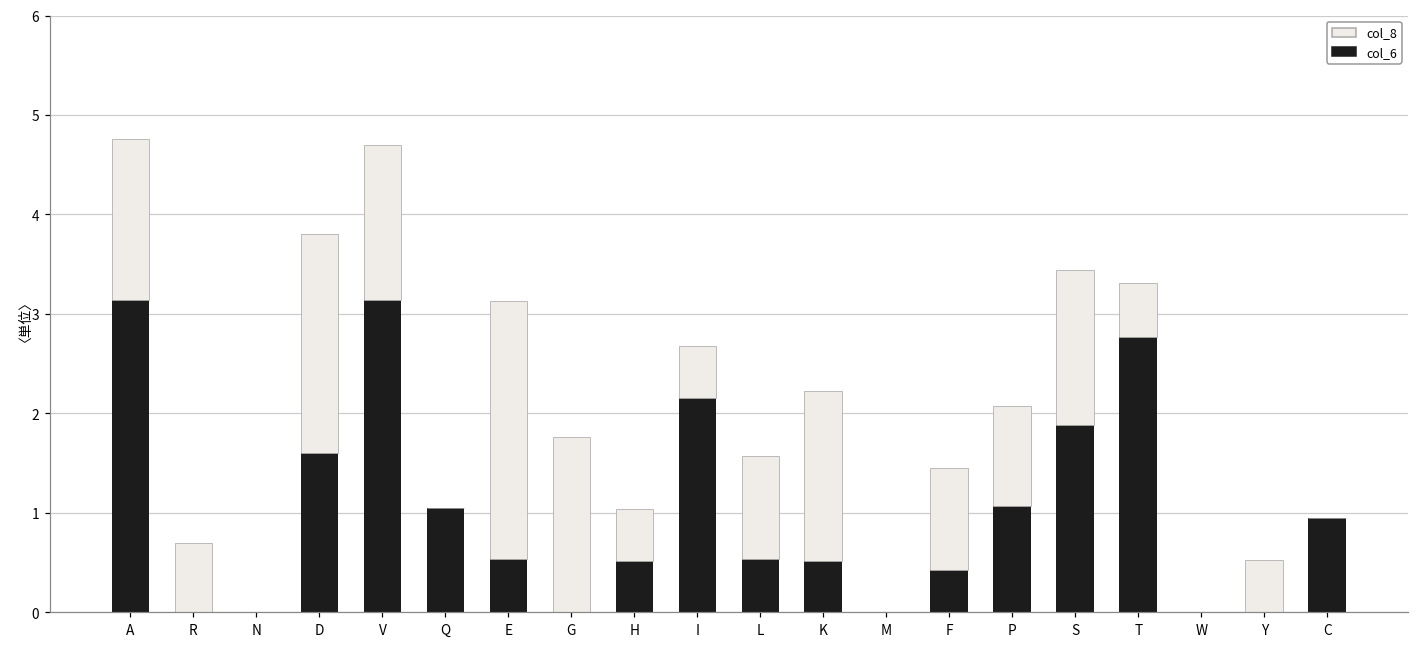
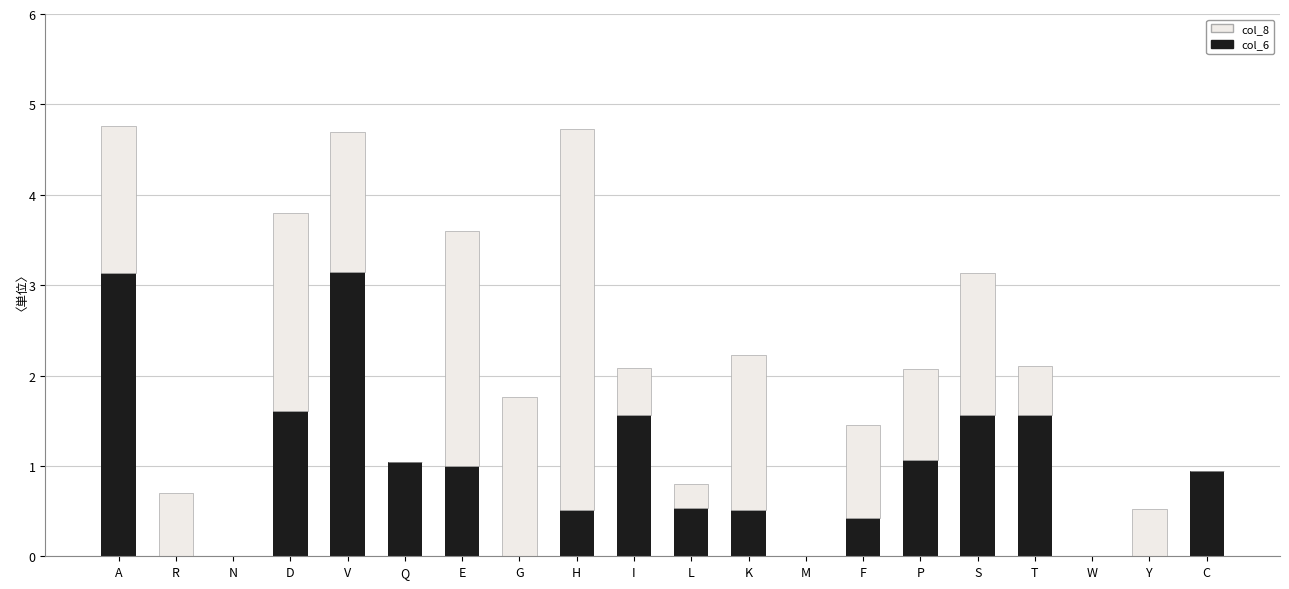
col_6, E: 0.5 -> 1.0
col_8, H: 0.5 -> 4.2
col_6, I: 2.2 -> 1.6
col_8, L: 1.0 -> 0.3
col_6, S: 1.9 -> 1.6
col_6, T: 2.8 -> 1.6
